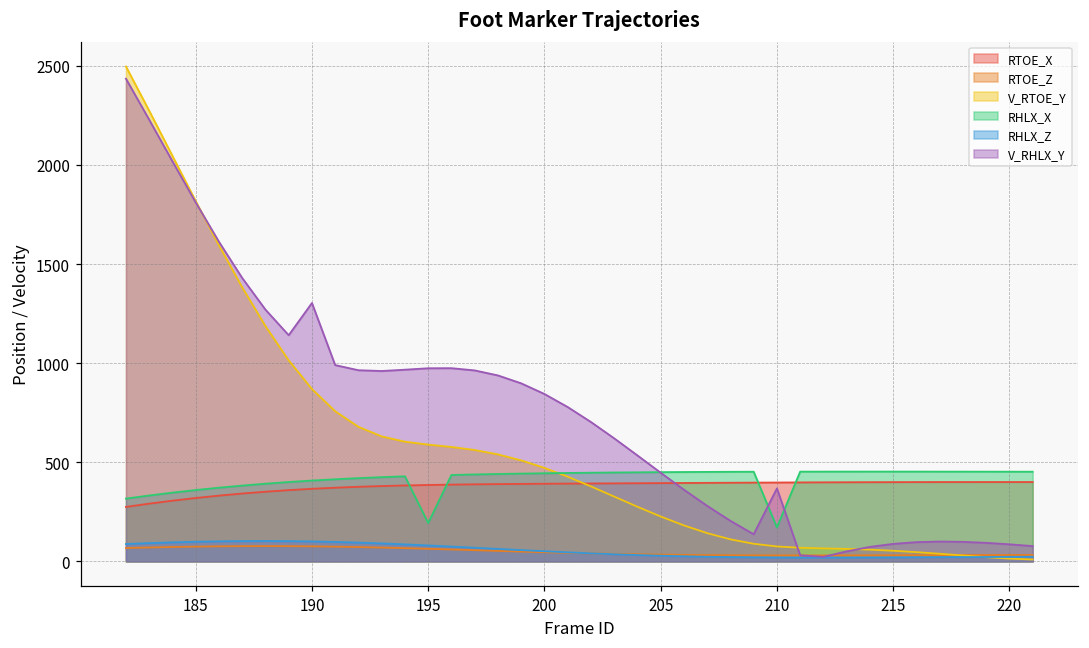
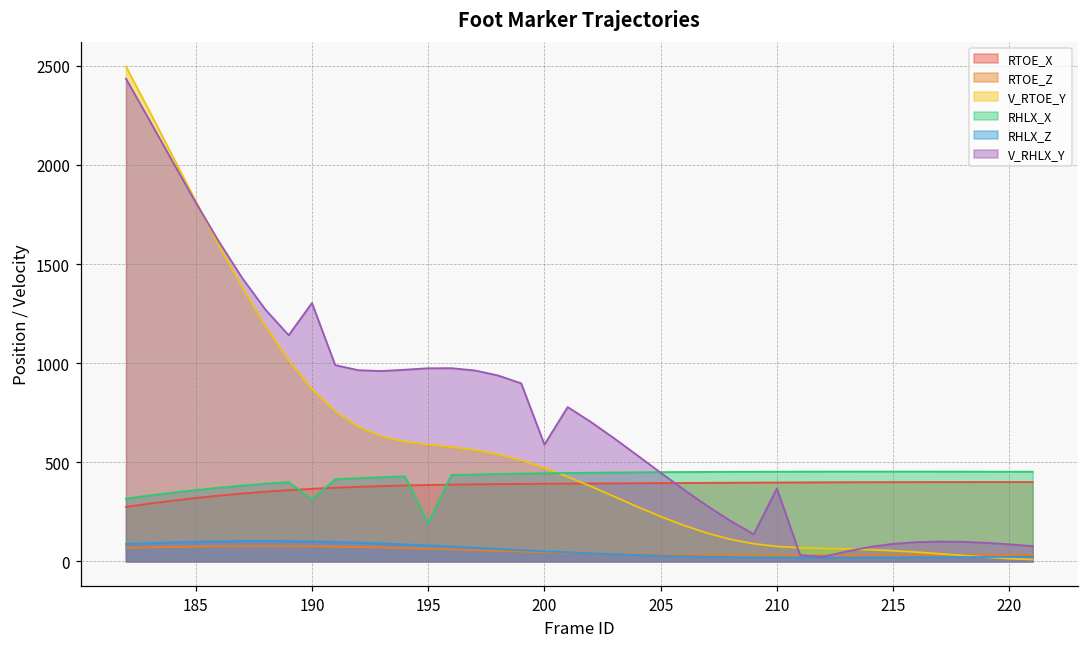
RHLX_X, 190: 410 -> 310
V_RHLX_Y, 200: 840 -> 590
RHLX_X, 210: 170 -> 450
